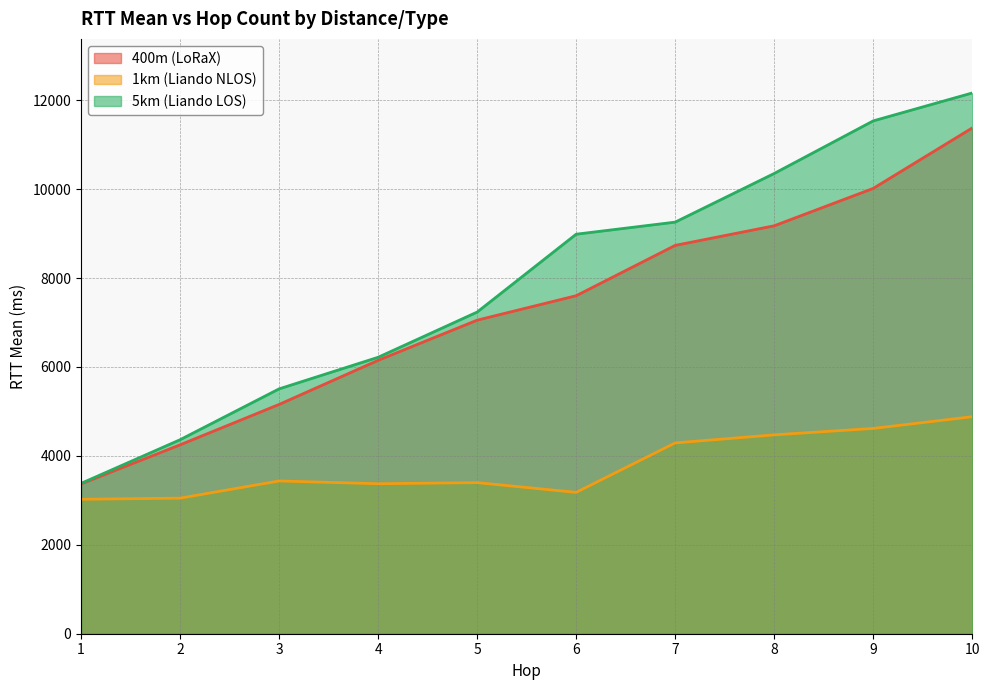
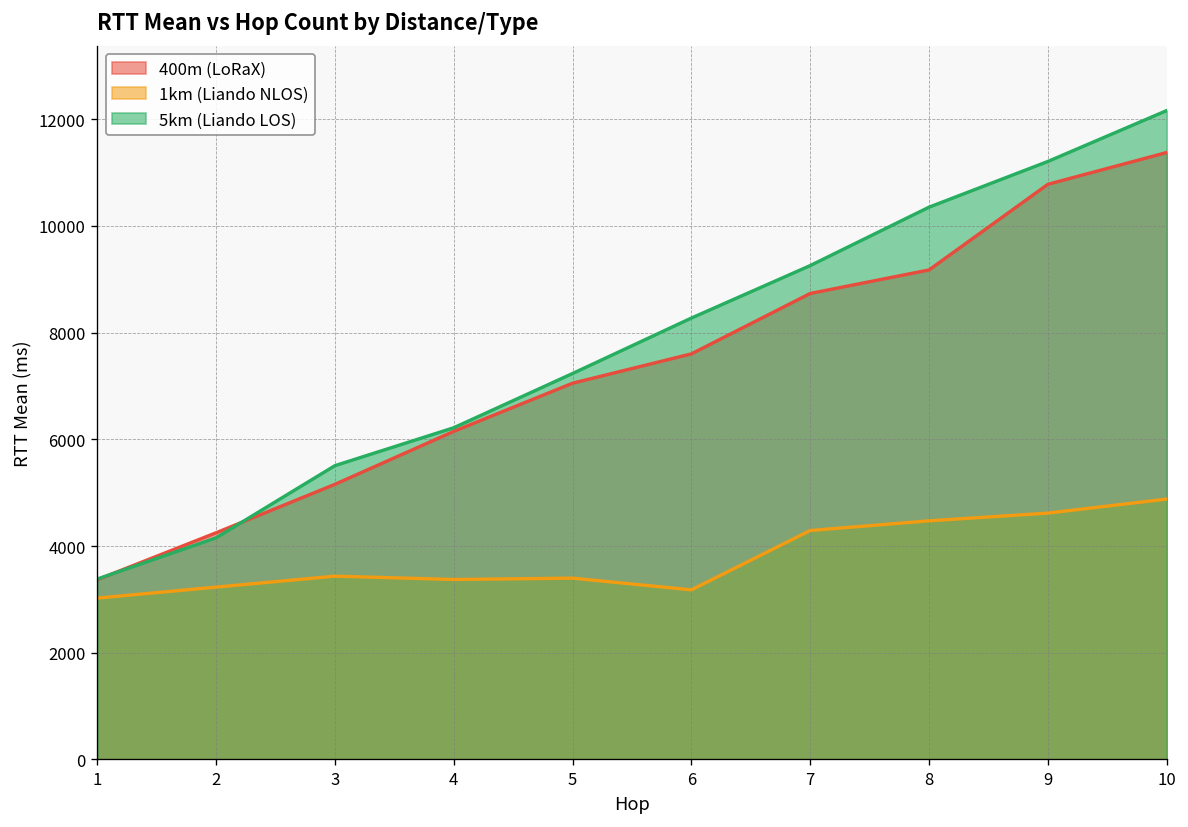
1km (Liando NLOS), 2: 3000 -> 3200
5km (Liando LOS), 2: 4400 -> 4200
5km (Liando LOS), 6: 9000 -> 8300
400m (LoRaX), 9: 10000 -> 10800
5km (Liando LOS), 9: 11500 -> 11200
